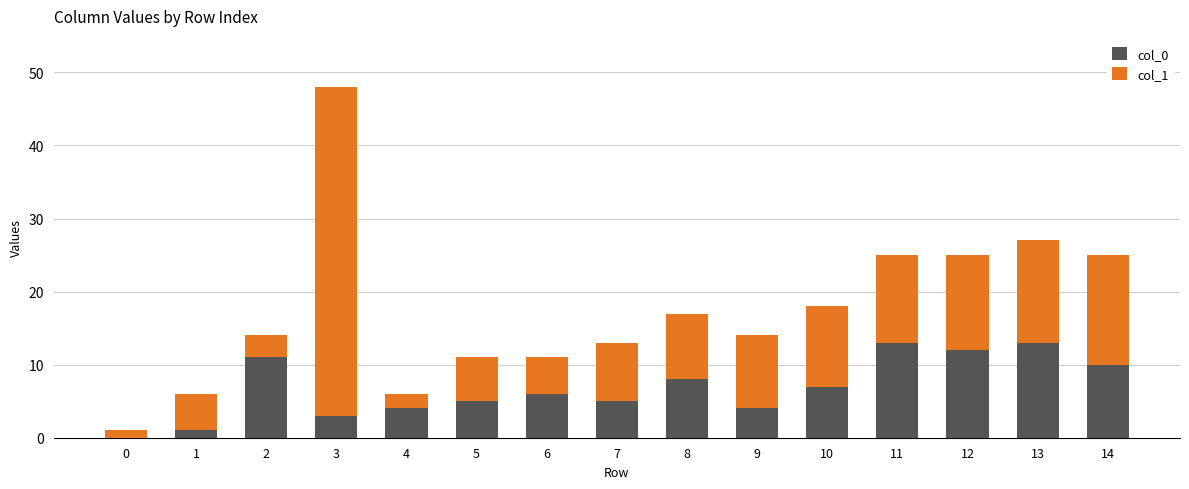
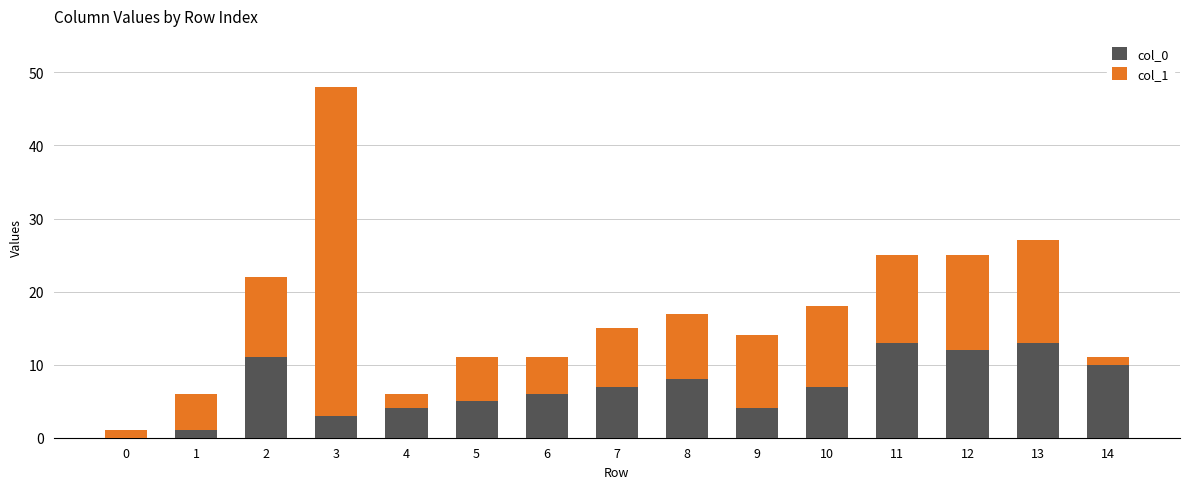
col_1, 2: 3 -> 11
col_0, 7: 5 -> 7
col_1, 14: 15 -> 1
